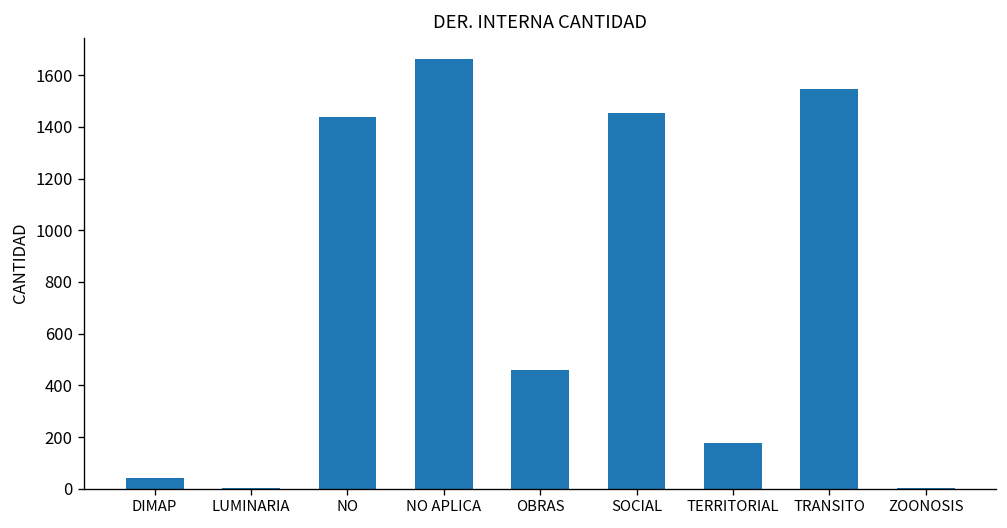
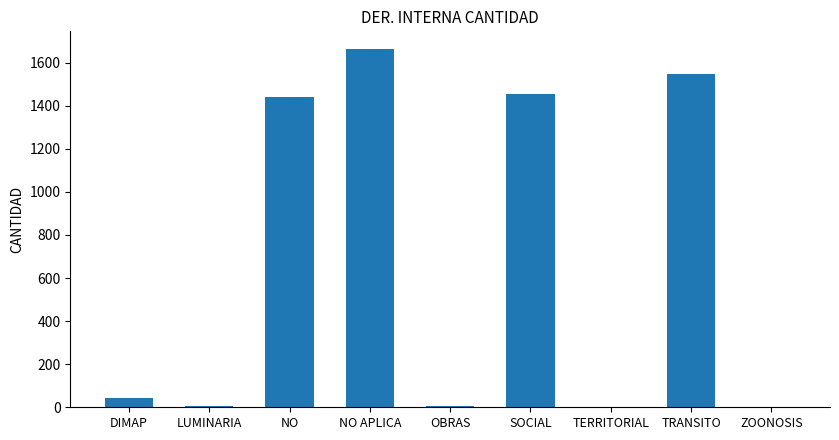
OBRAS: 460 -> 10
TERRITORIAL: 180 -> 0
